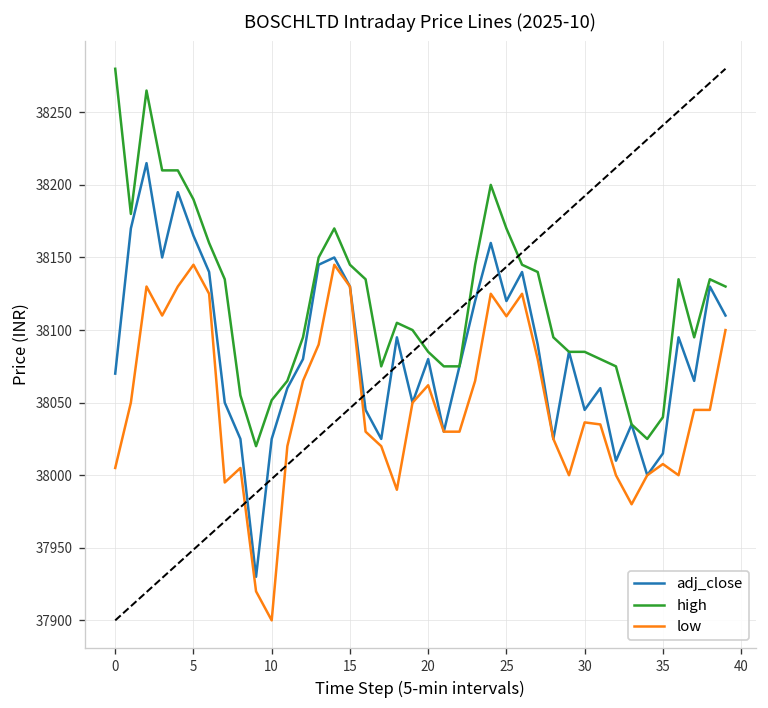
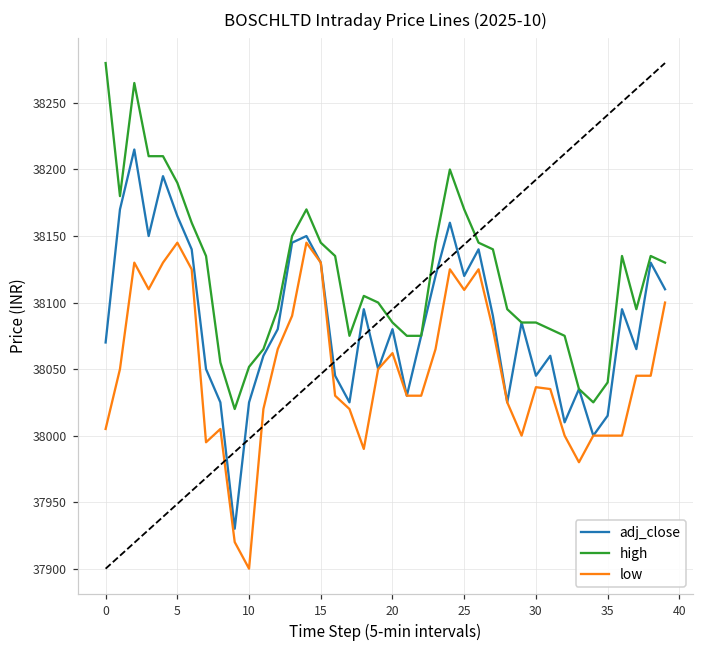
low, 35: 38008 -> 38000
